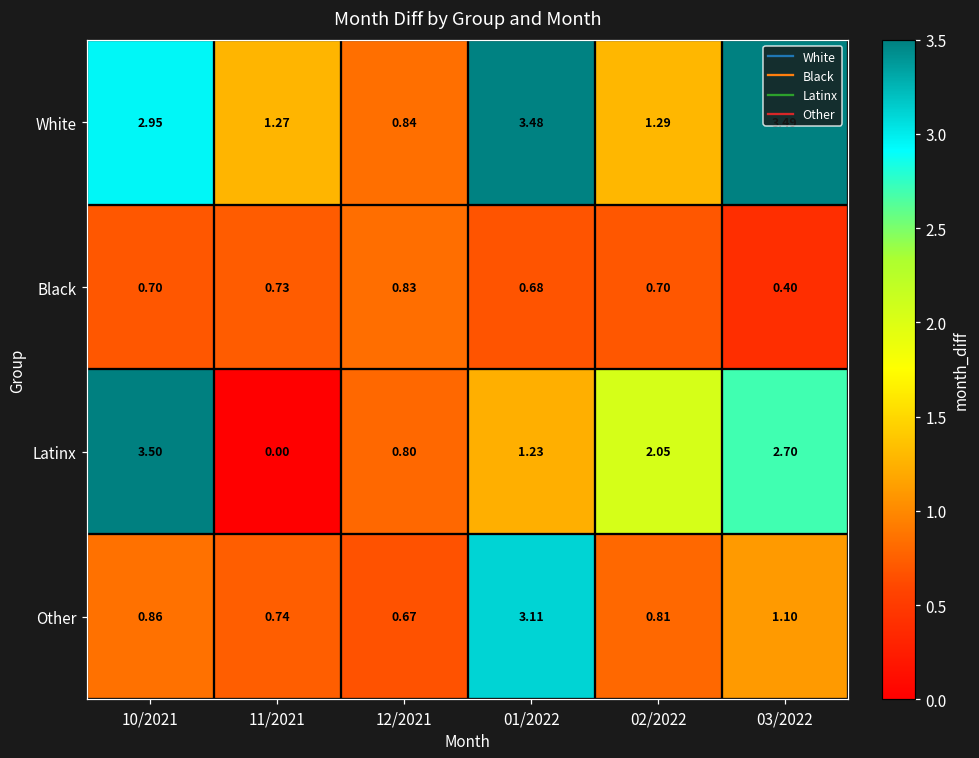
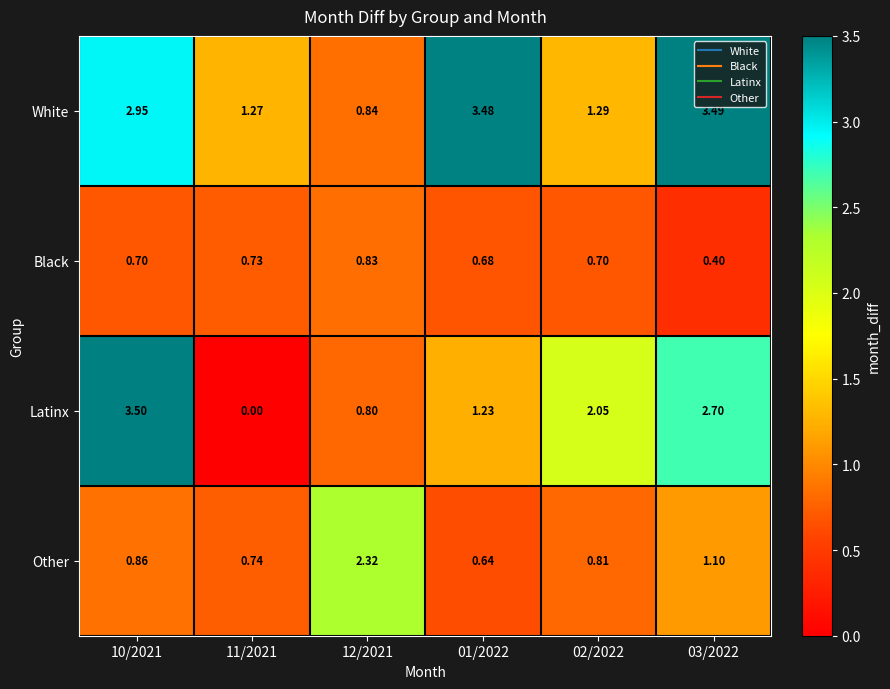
Other, 12/2021: 0.67 -> 2.32
Other, 01/2022: 3.11 -> 0.64
